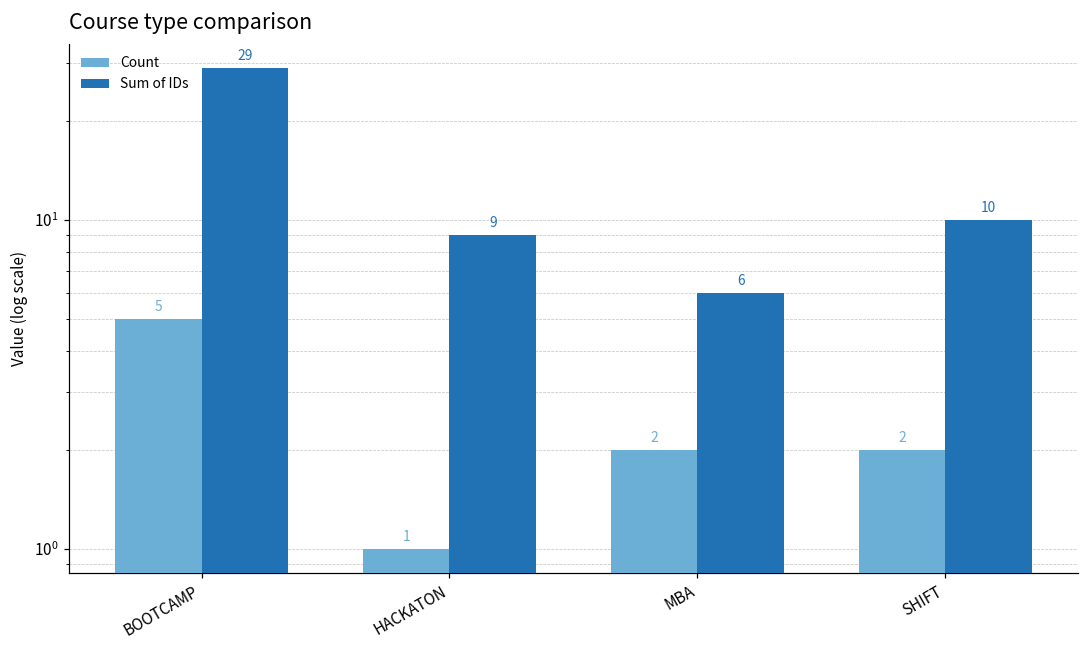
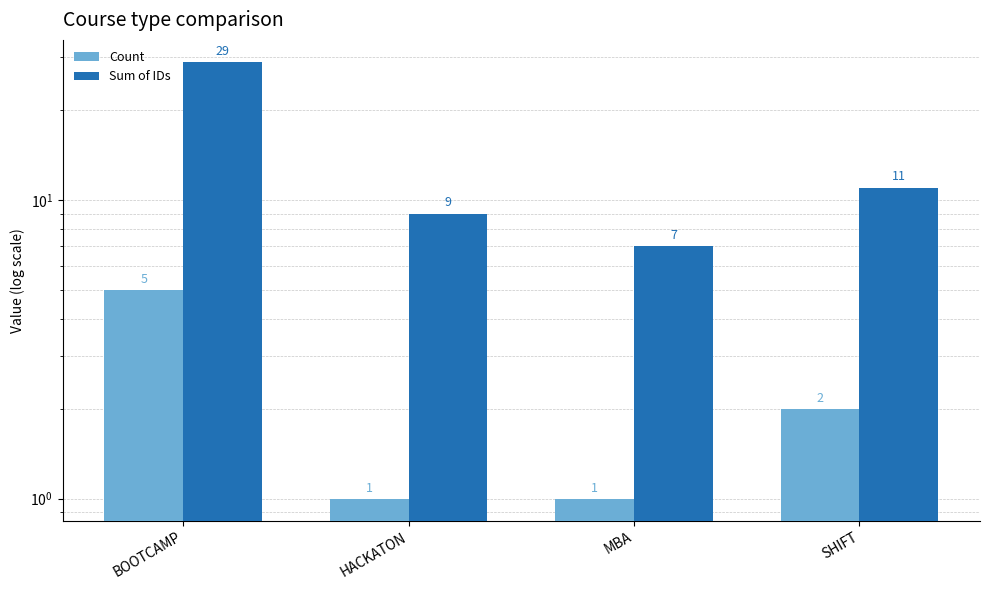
Count, MBA: 2 -> 1
Sum of IDs, MBA: 6 -> 7
Sum of IDs, SHIFT: 10 -> 11
